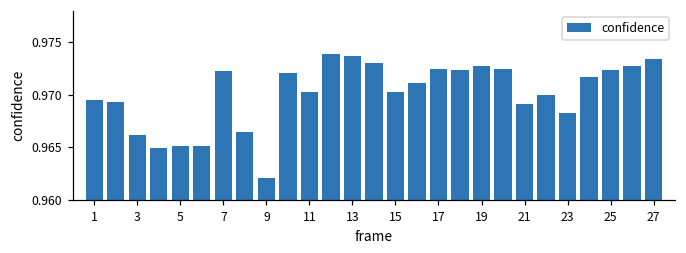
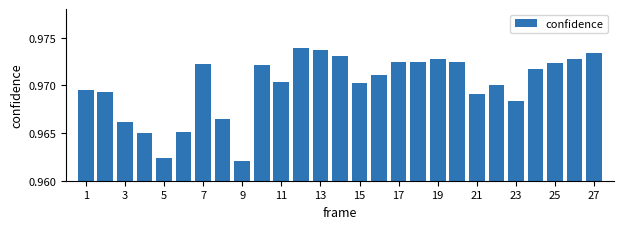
5: 0.965 -> 0.962
